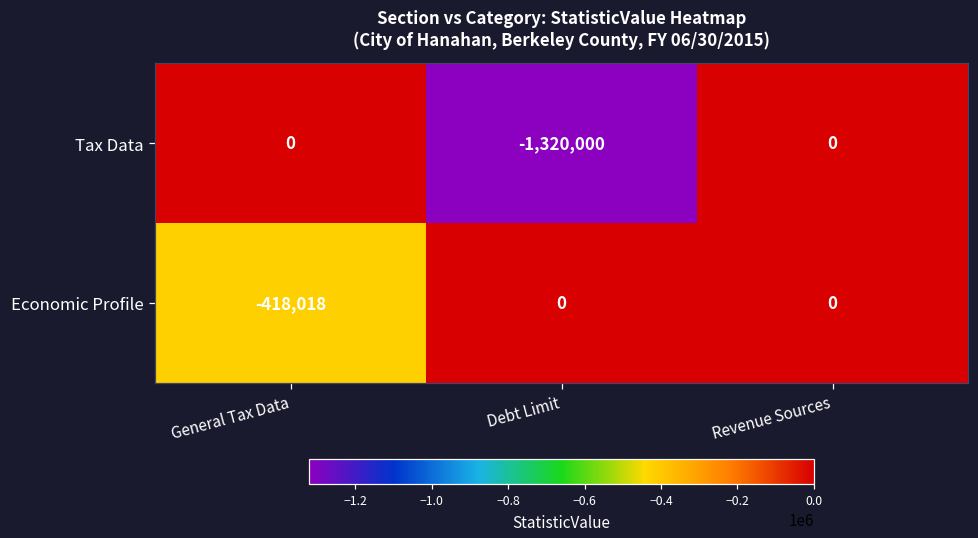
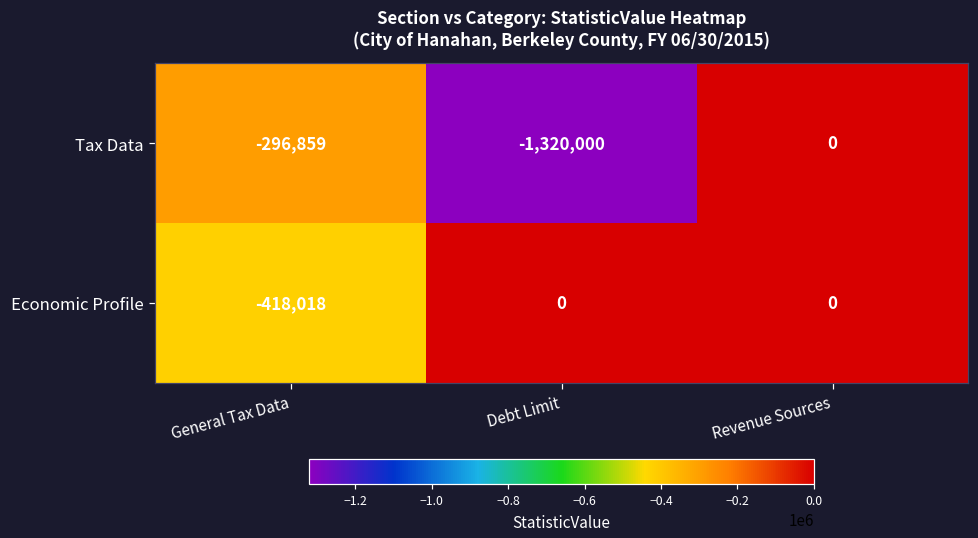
Tax Data, General Tax Data: 0 -> -296,859
